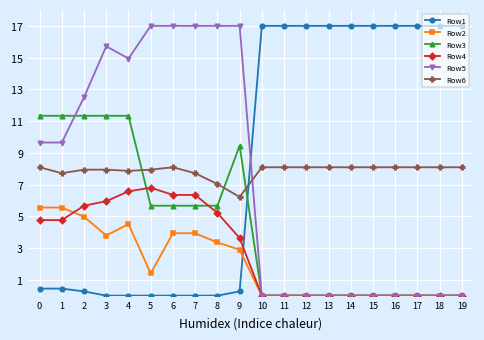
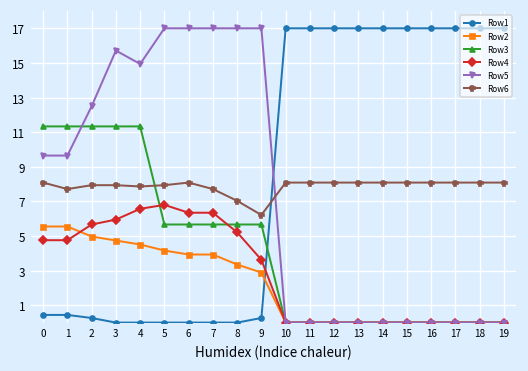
Row2, 3: 3.8 -> 4.7
Row2, 5: 1.4 -> 4.2
Row3, 9: 9.4 -> 5.7
